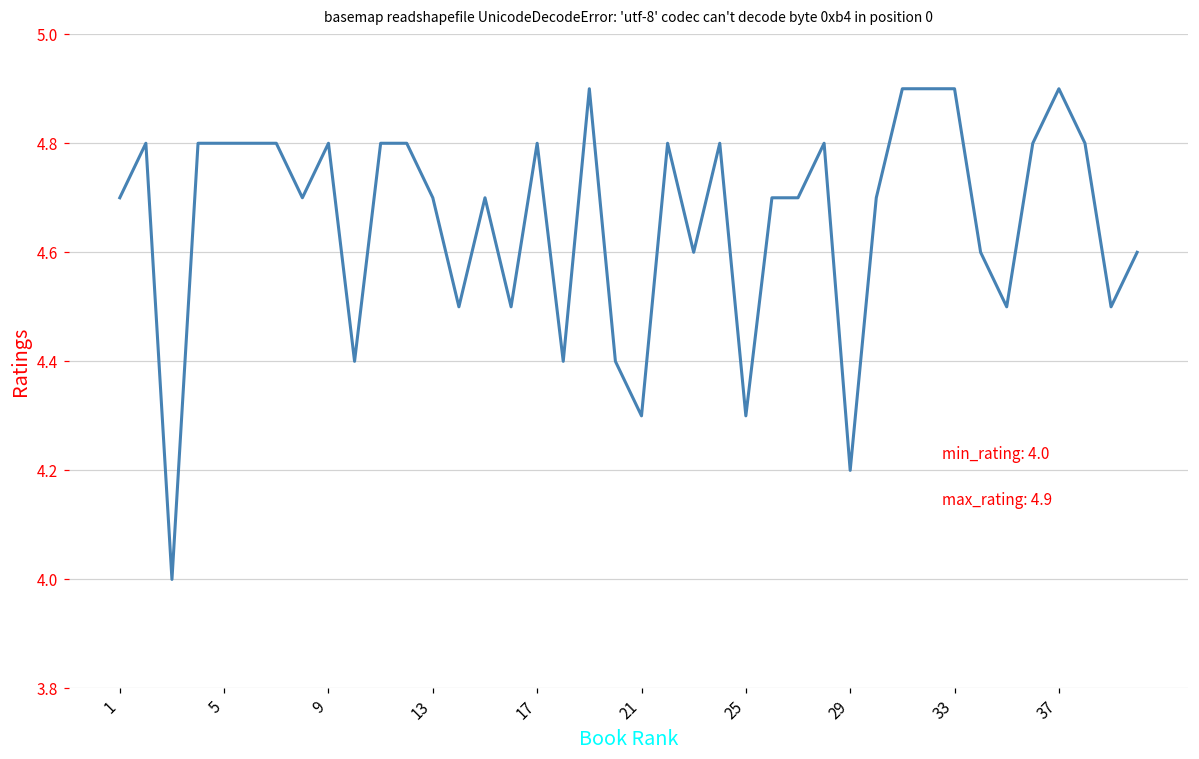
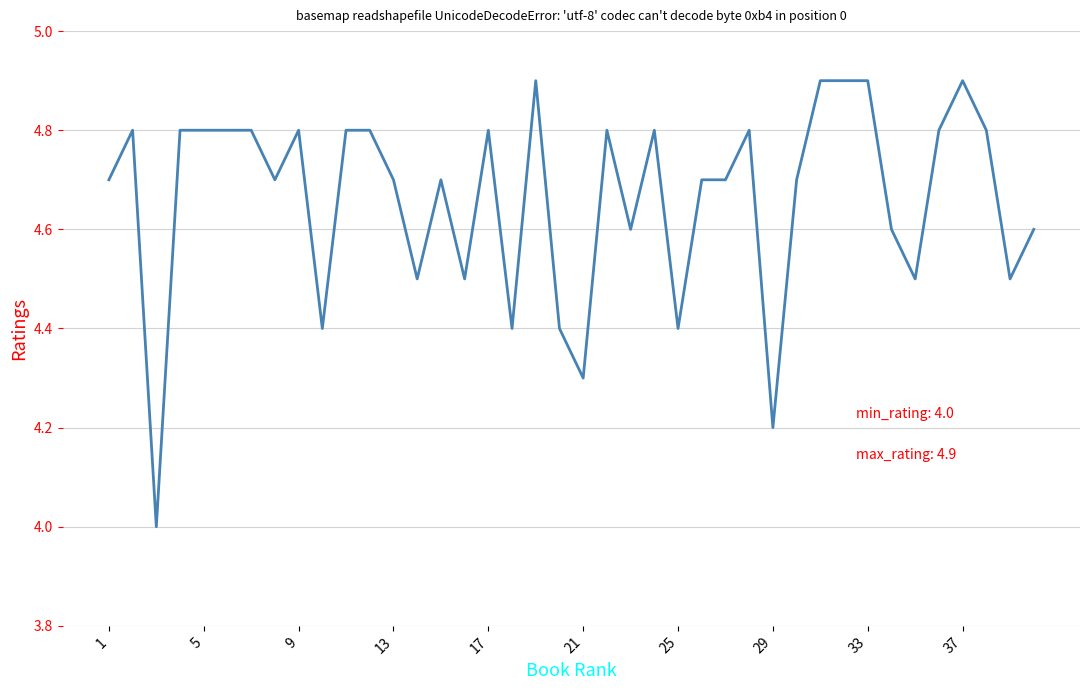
25: 4.3 -> 4.4
